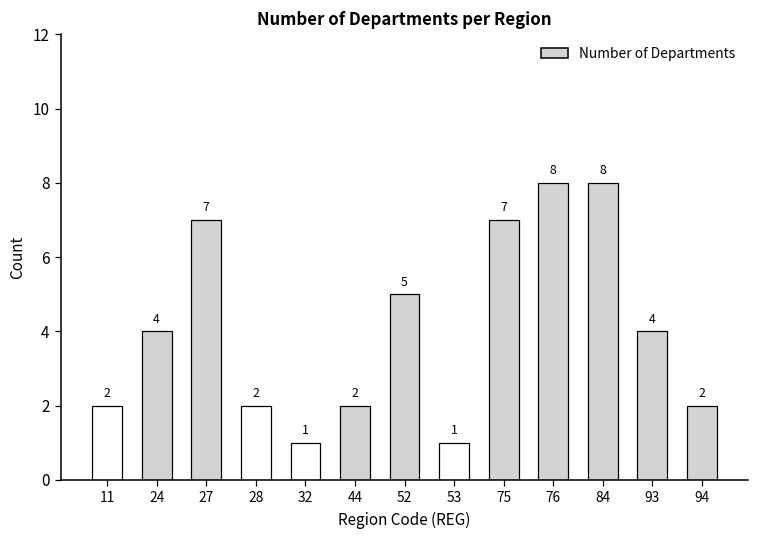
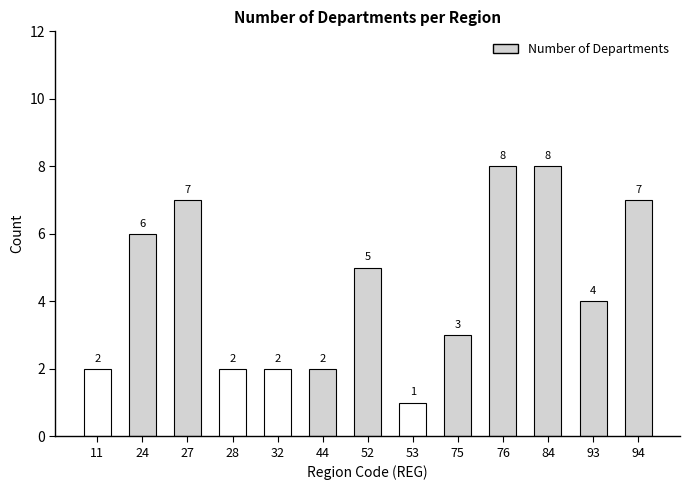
24: 4 -> 6
32: 1 -> 2
75: 7 -> 3
94: 2 -> 7
